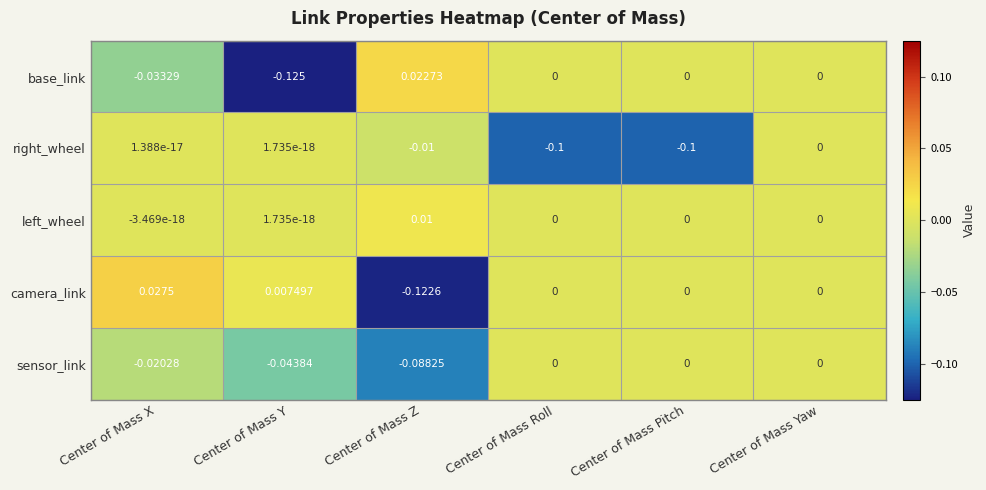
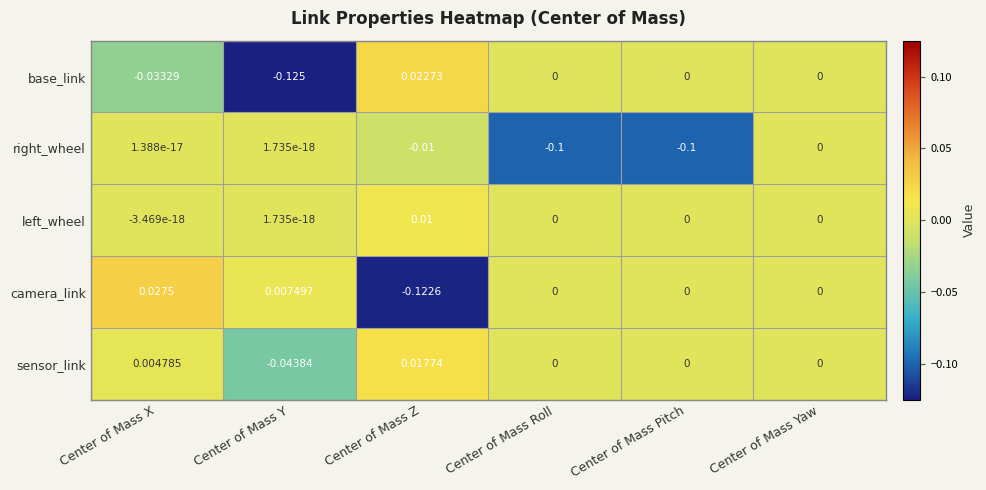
sensor_link, Center of Mass X: -0.02028 -> 0.004785
sensor_link, Center of Mass Z: -0.08825 -> 0.01774
